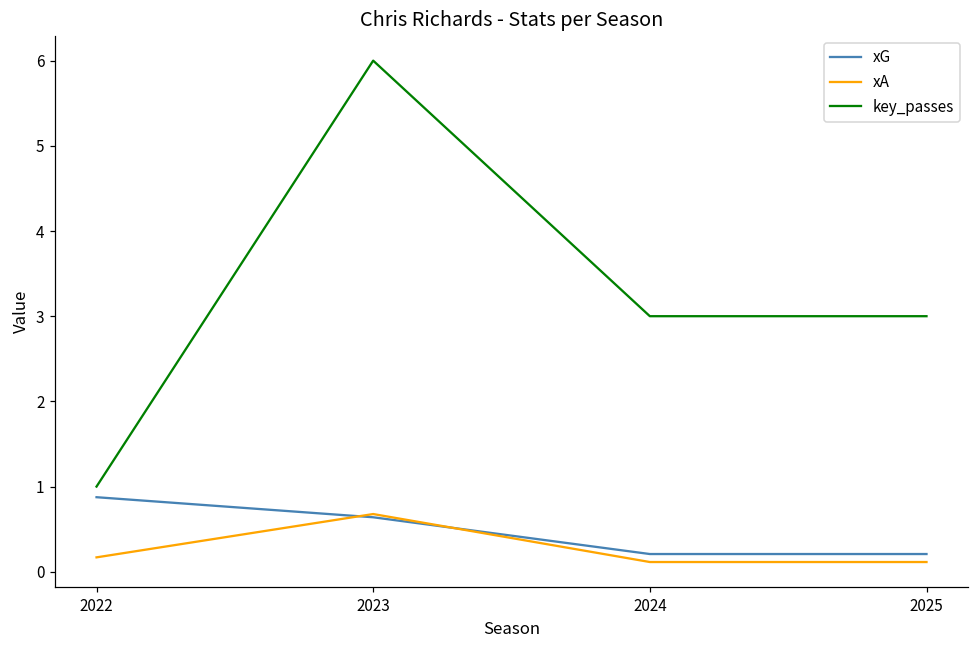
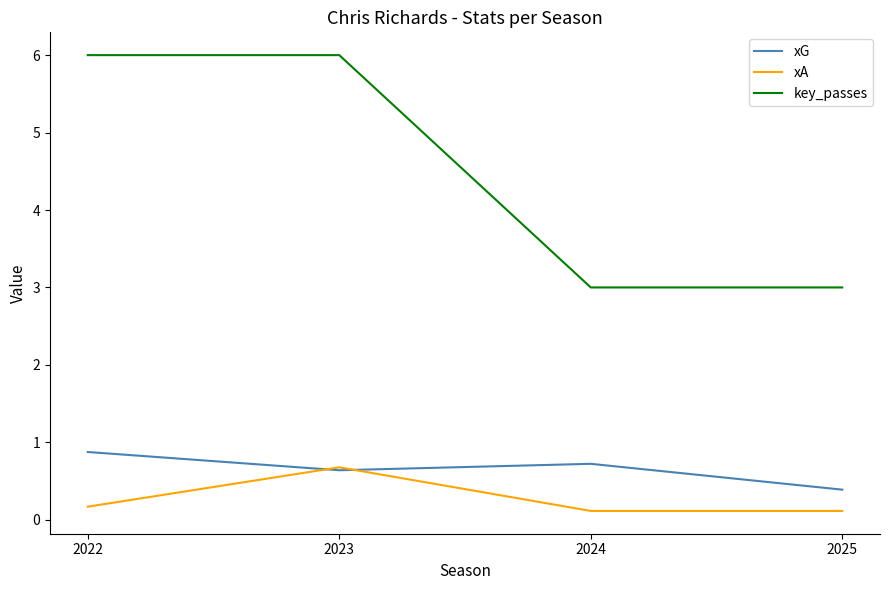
key_passes, 2022: 1 -> 6
xG, 2024: 0.2 -> 0.7
xG, 2025: 0.2 -> 0.4
